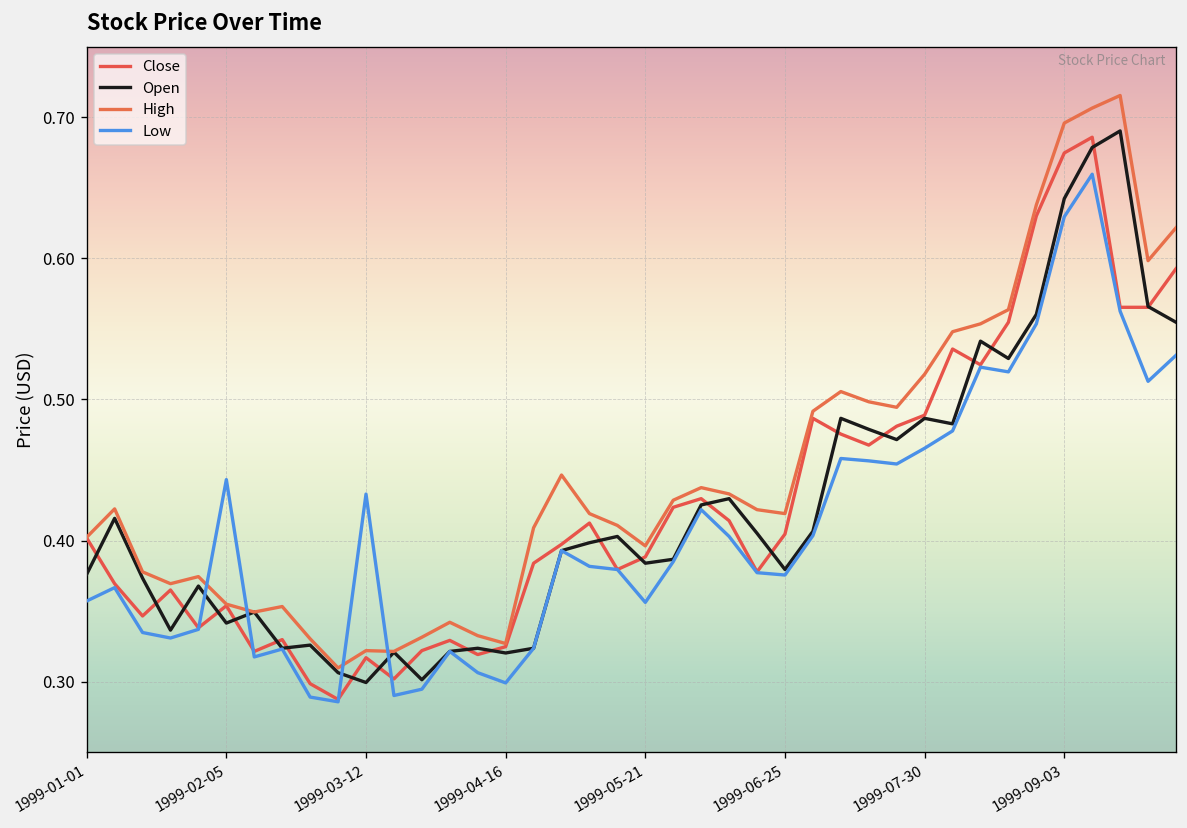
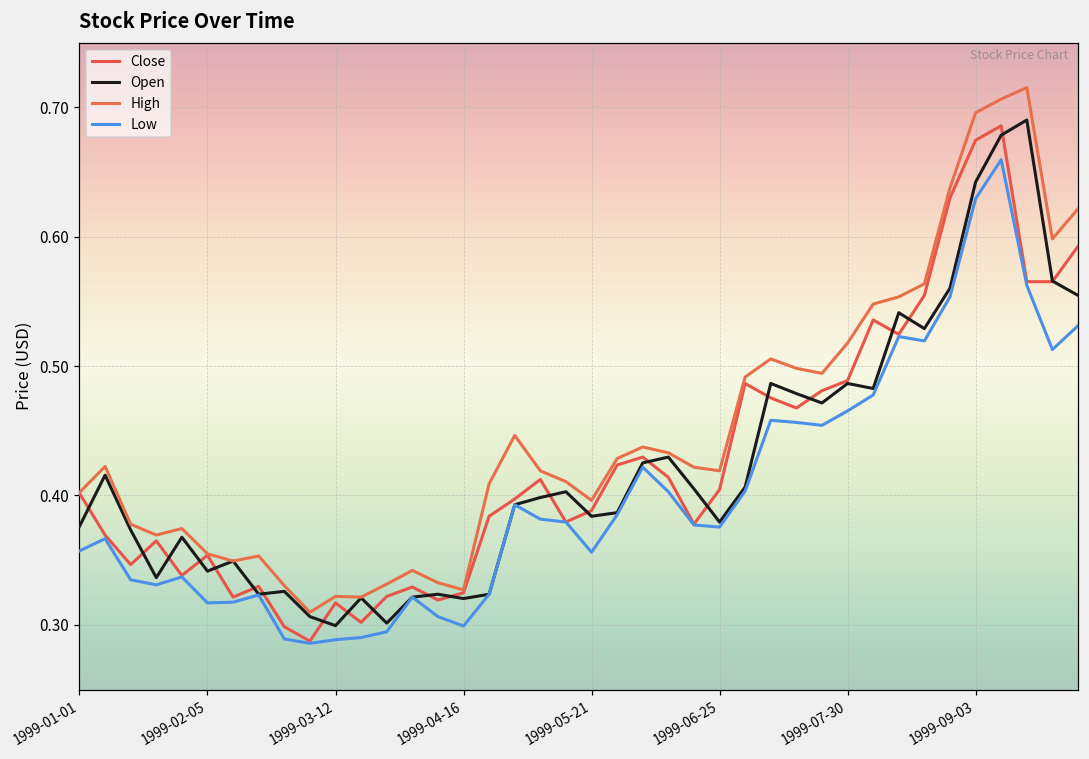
Low, 1999-02-05: 0.443 -> 0.317
Low, 1999-03-12: 0.433 -> 0.289
